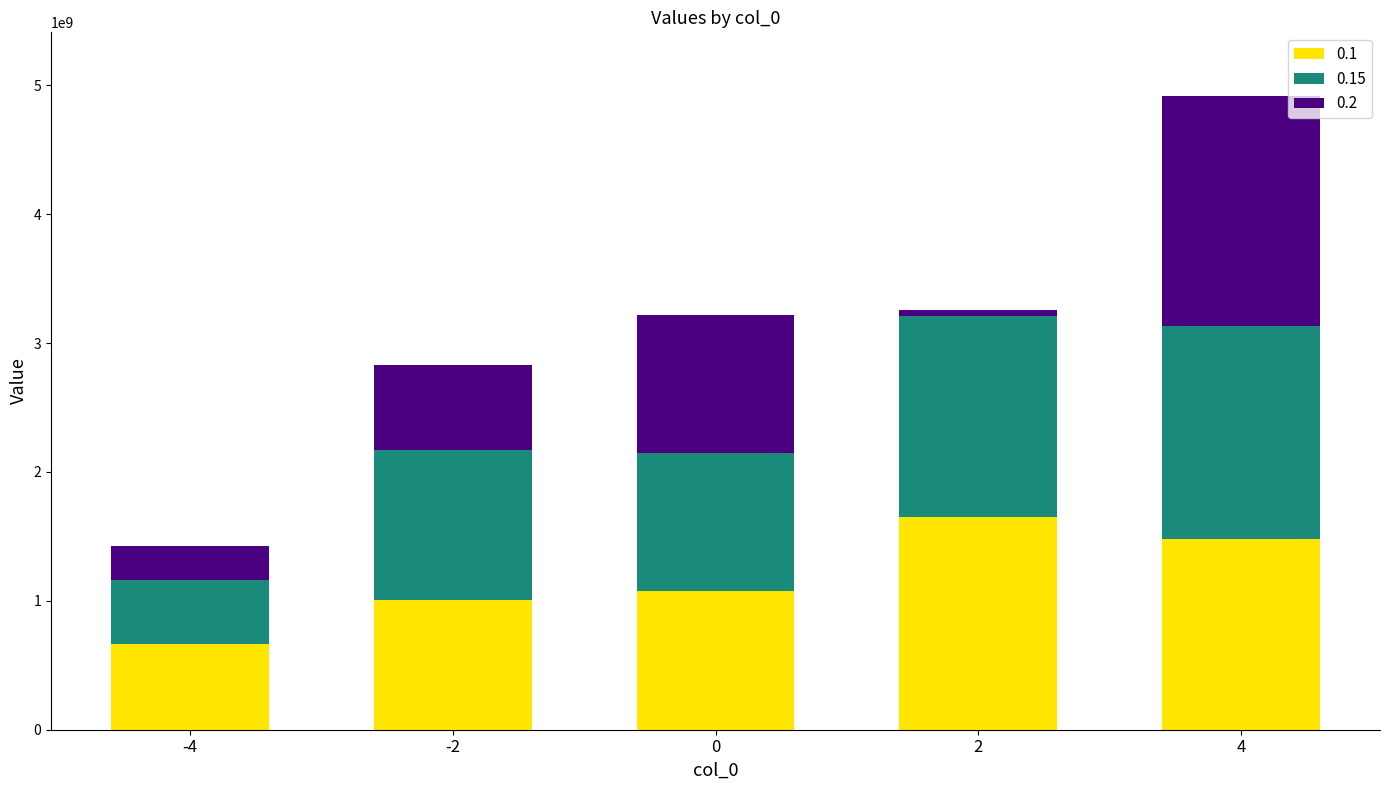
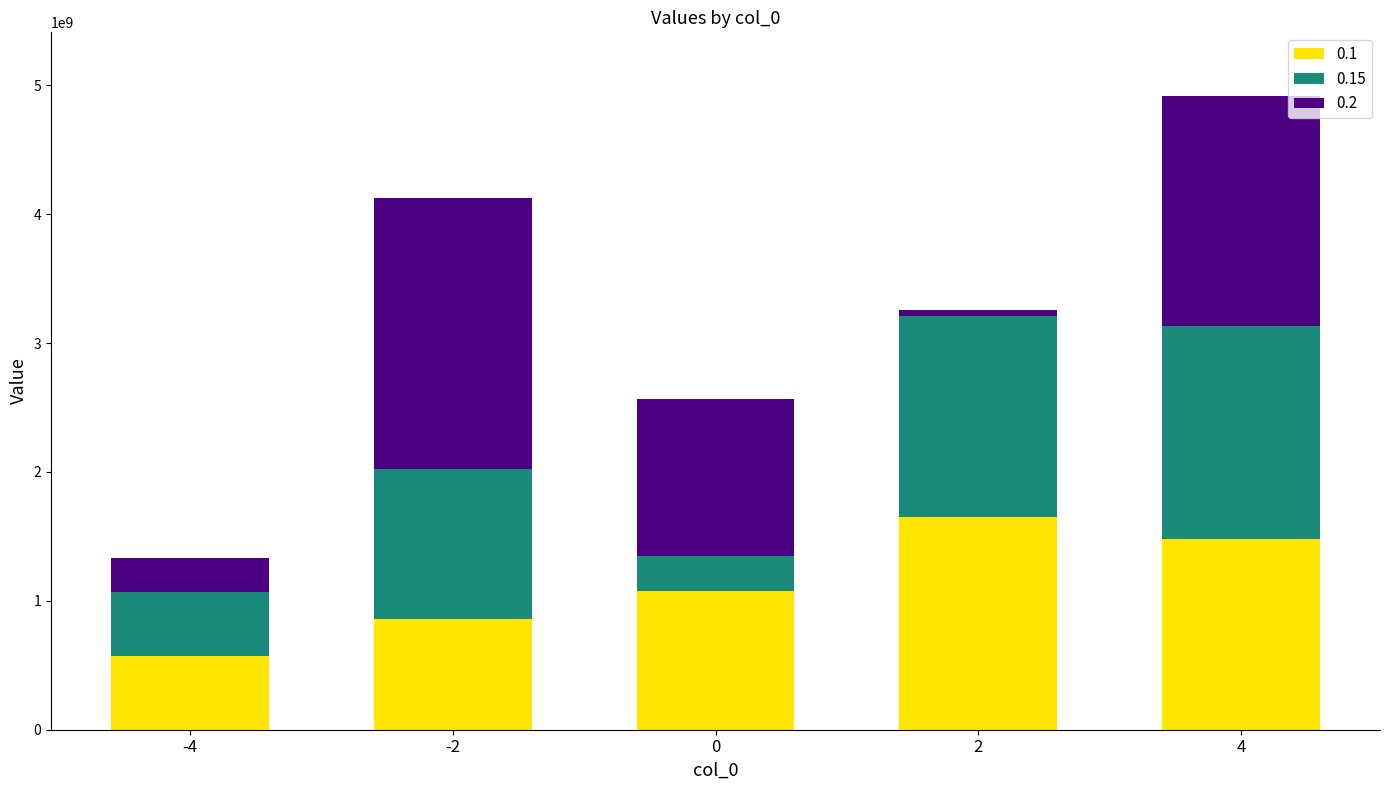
0.1, -4: 670000000 -> 570000000
0.1, -2: 1000000000 -> 860000000
0.2, -2: 670000000 -> 2100000000
0.15, 0: 1070000000 -> 270000000
0.2, 0: 1070000000 -> 1220000000
